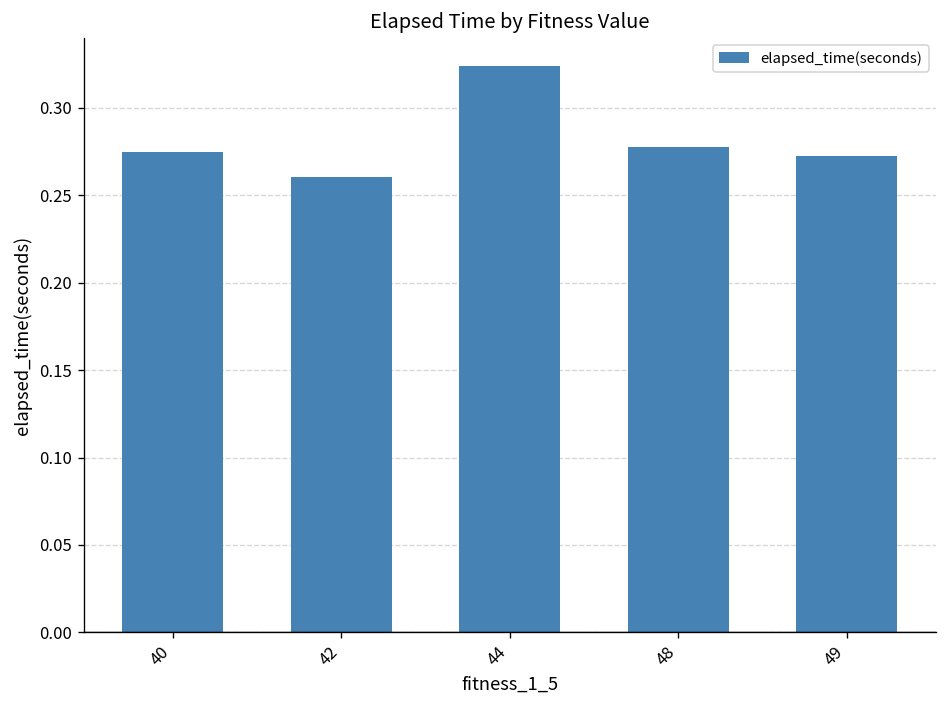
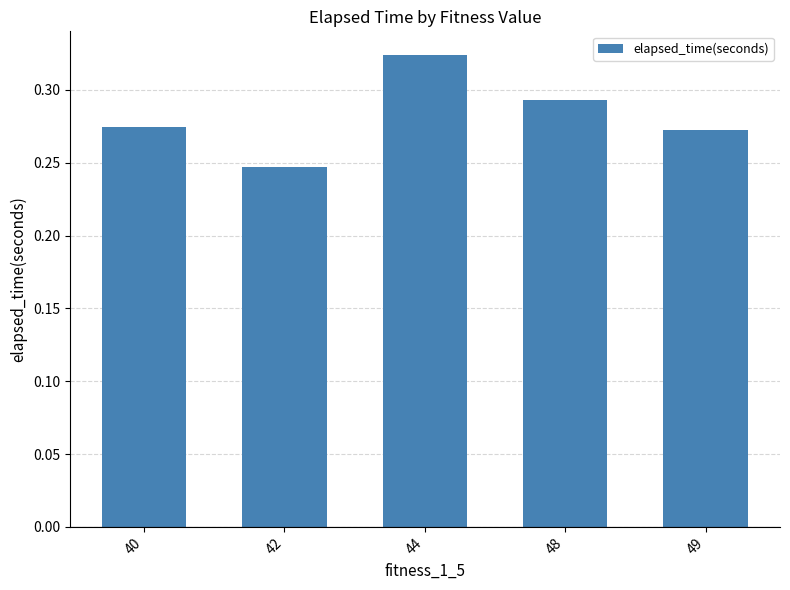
42: 0.261 -> 0.247
48: 0.278 -> 0.293
